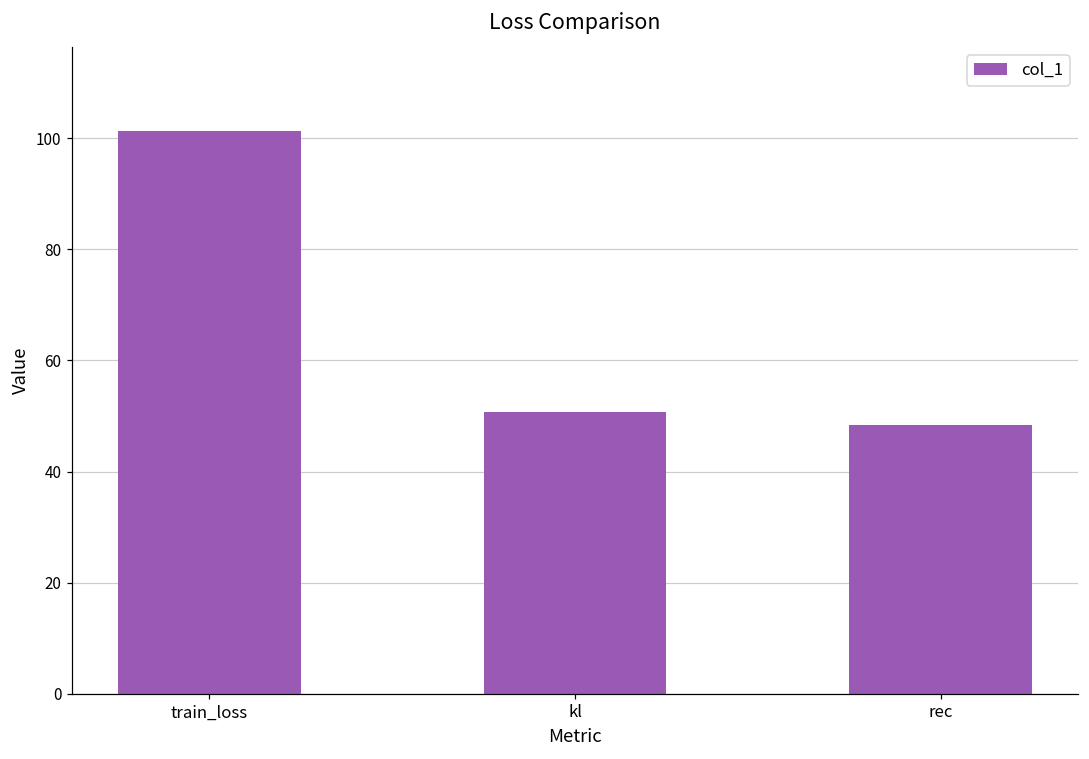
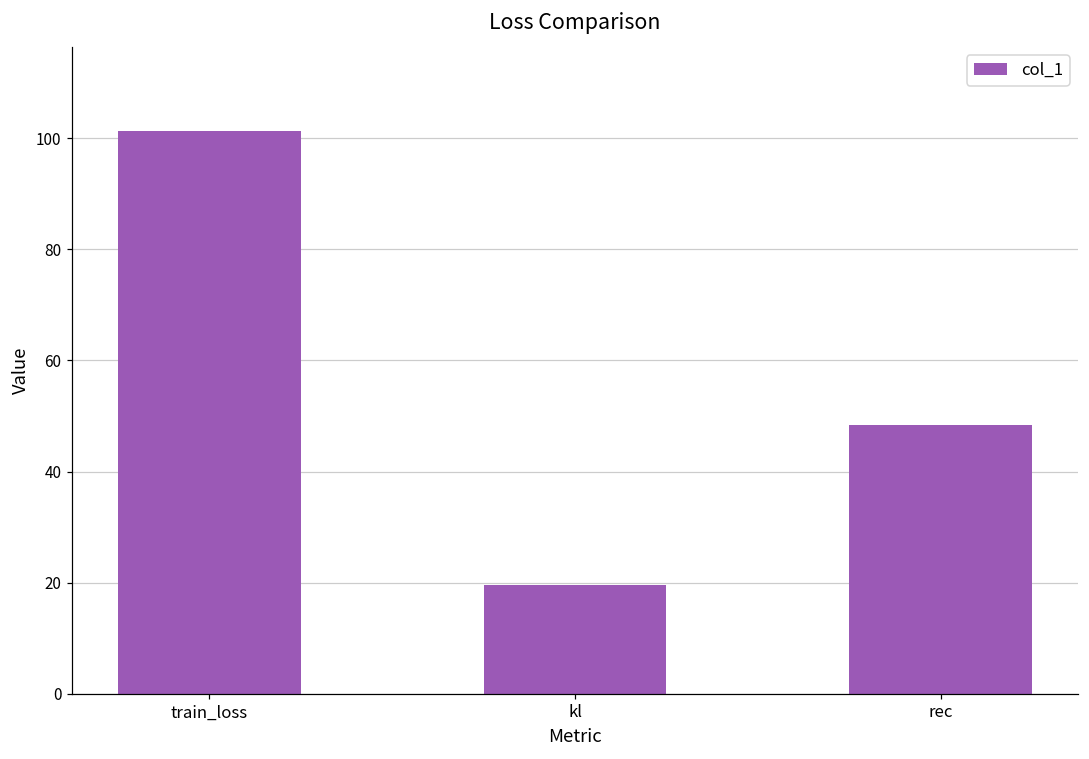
kl: 51 -> 20
